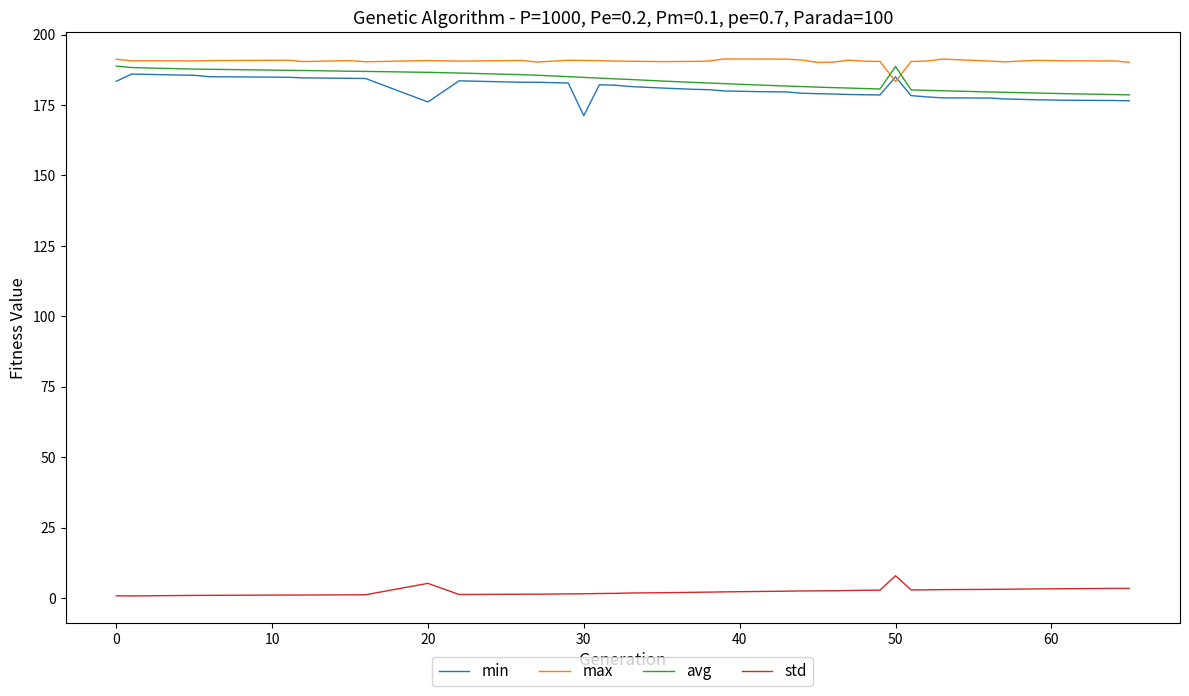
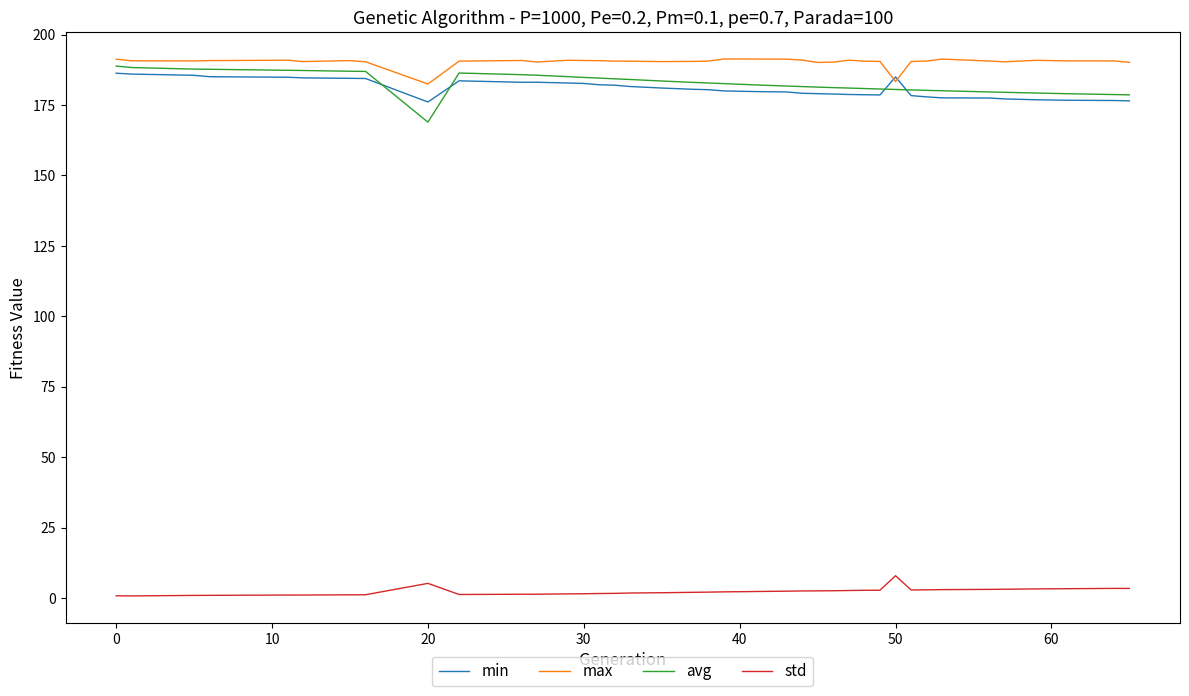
min, 0: 183 -> 186
max, 20: 191 -> 182
avg, 20: 187 -> 169
min, 30: 171 -> 183
avg, 50: 189 -> 180
